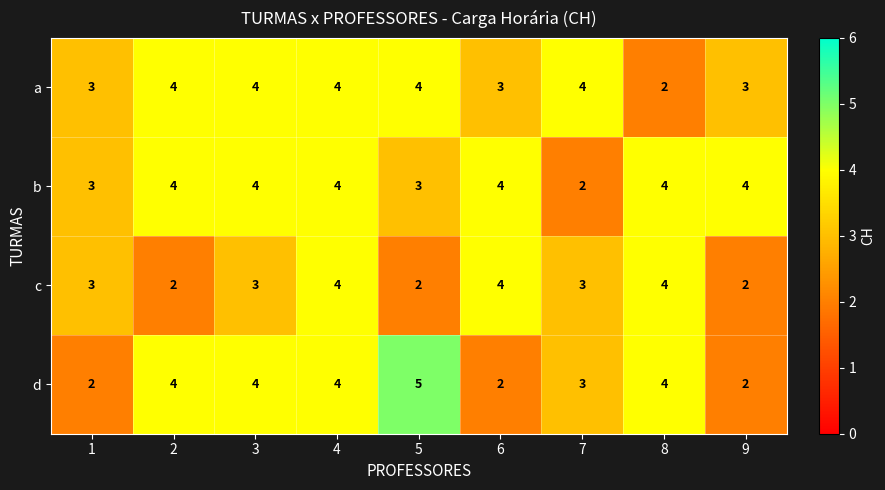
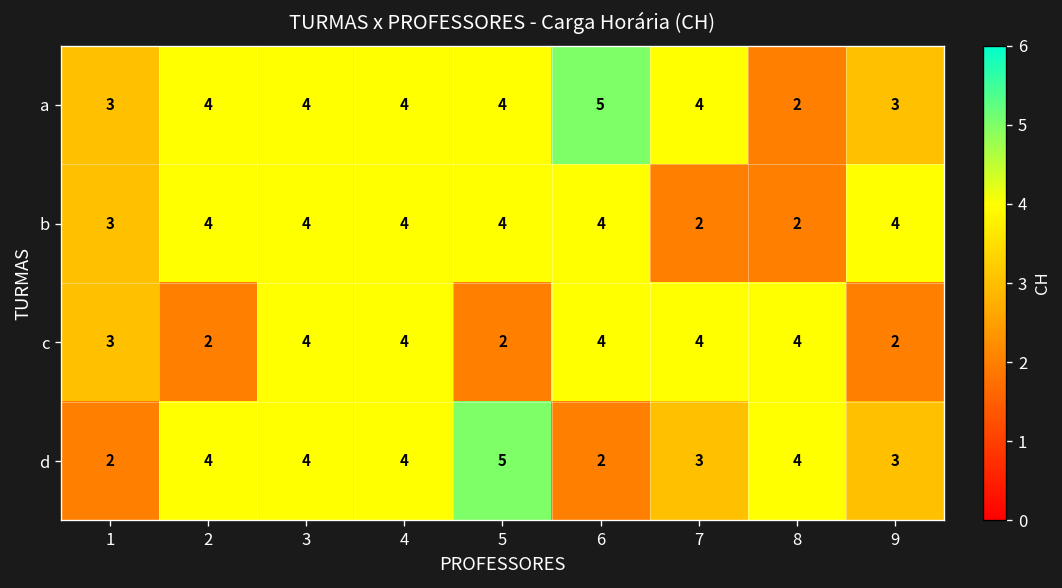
a, 6: 3 -> 5
b, 5: 3 -> 4
b, 8: 4 -> 2
c, 3: 3 -> 4
c, 7: 3 -> 4
d, 9: 2 -> 3
